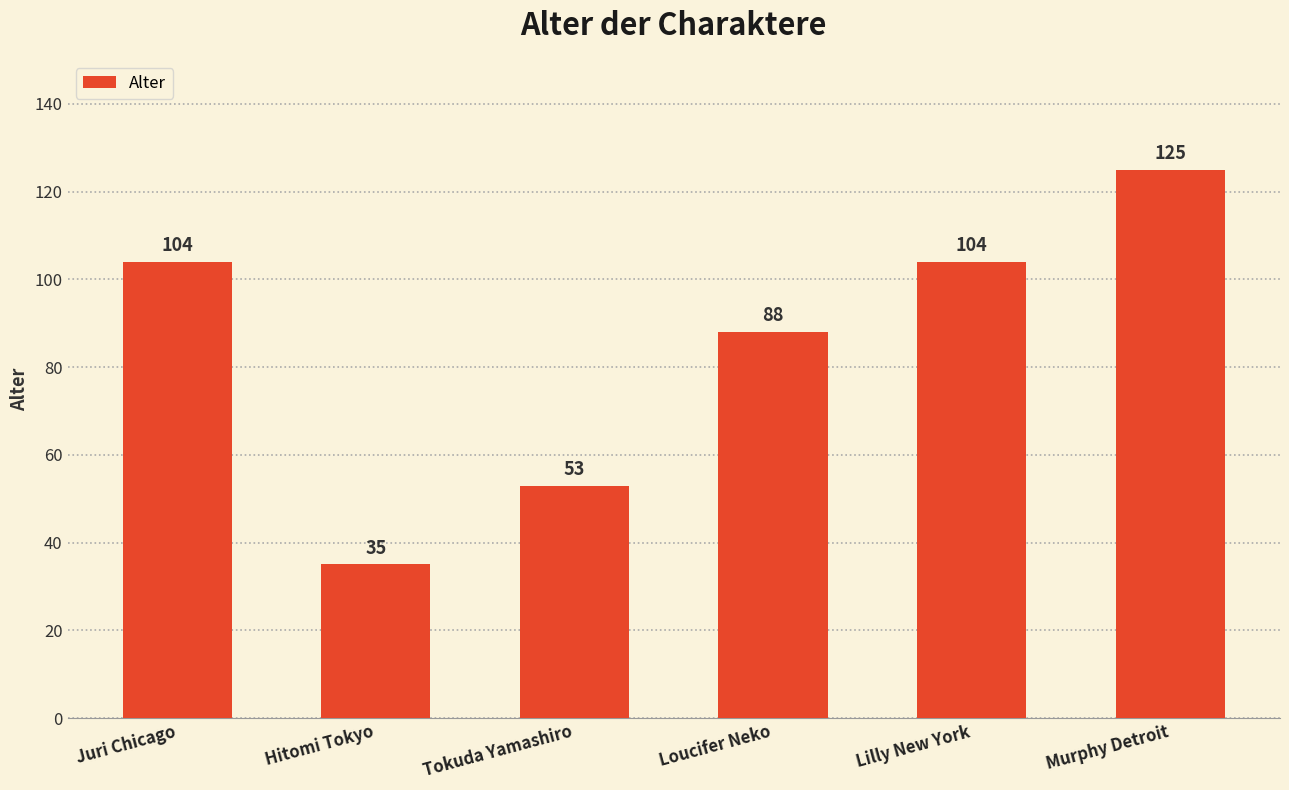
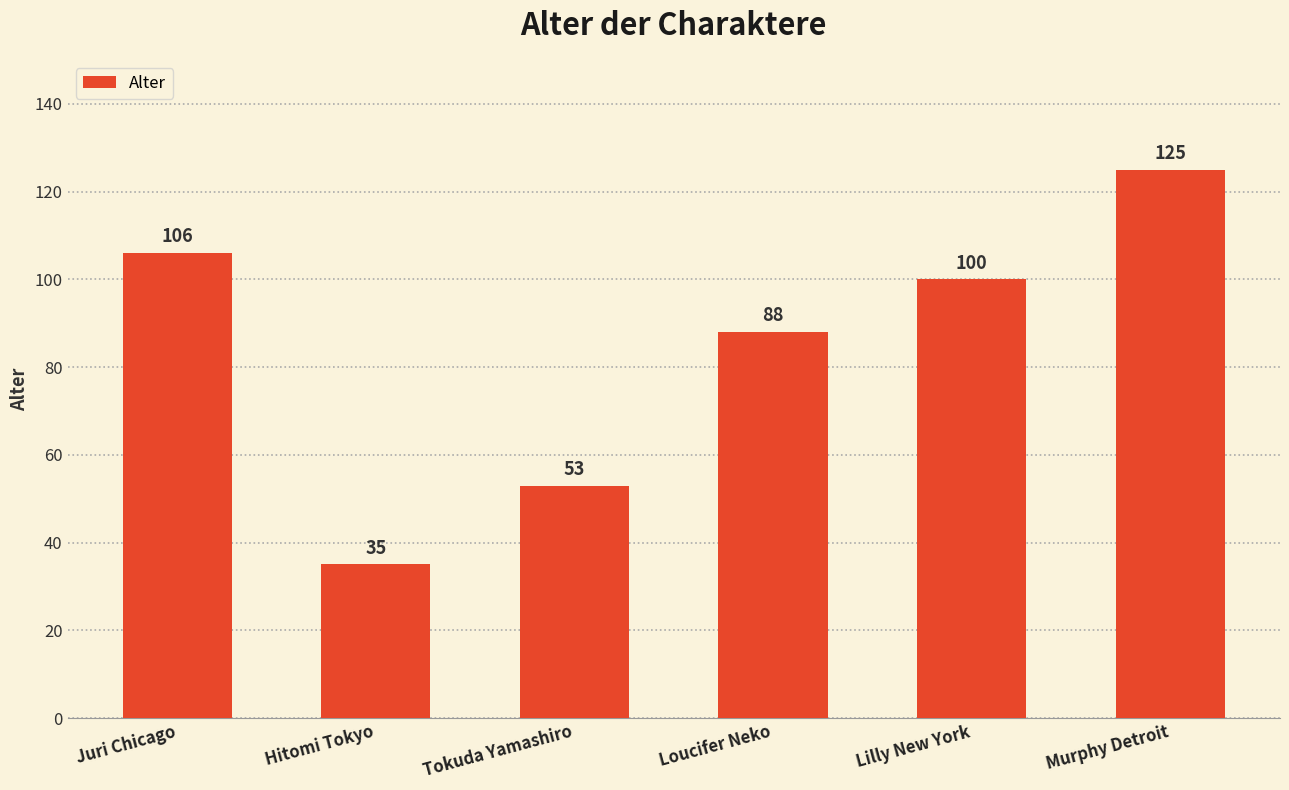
Juri Chicago: 104 -> 106
Lilly New York: 104 -> 100
